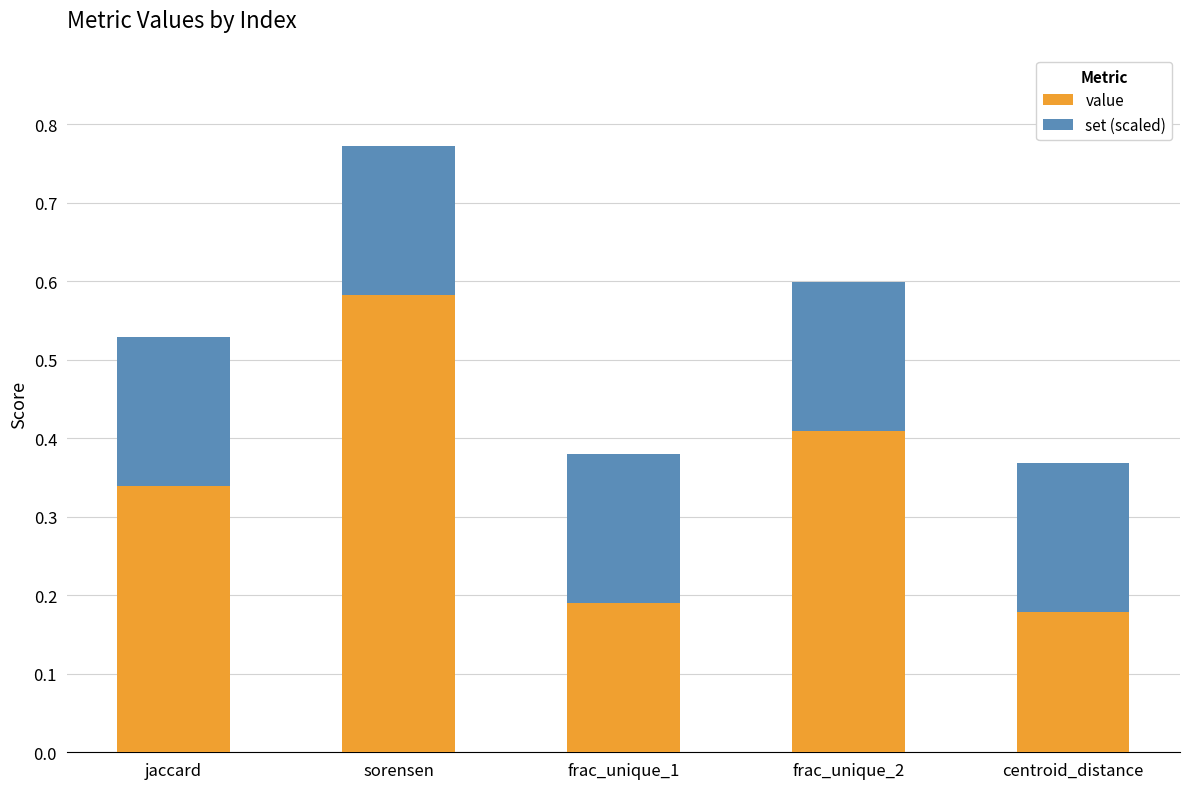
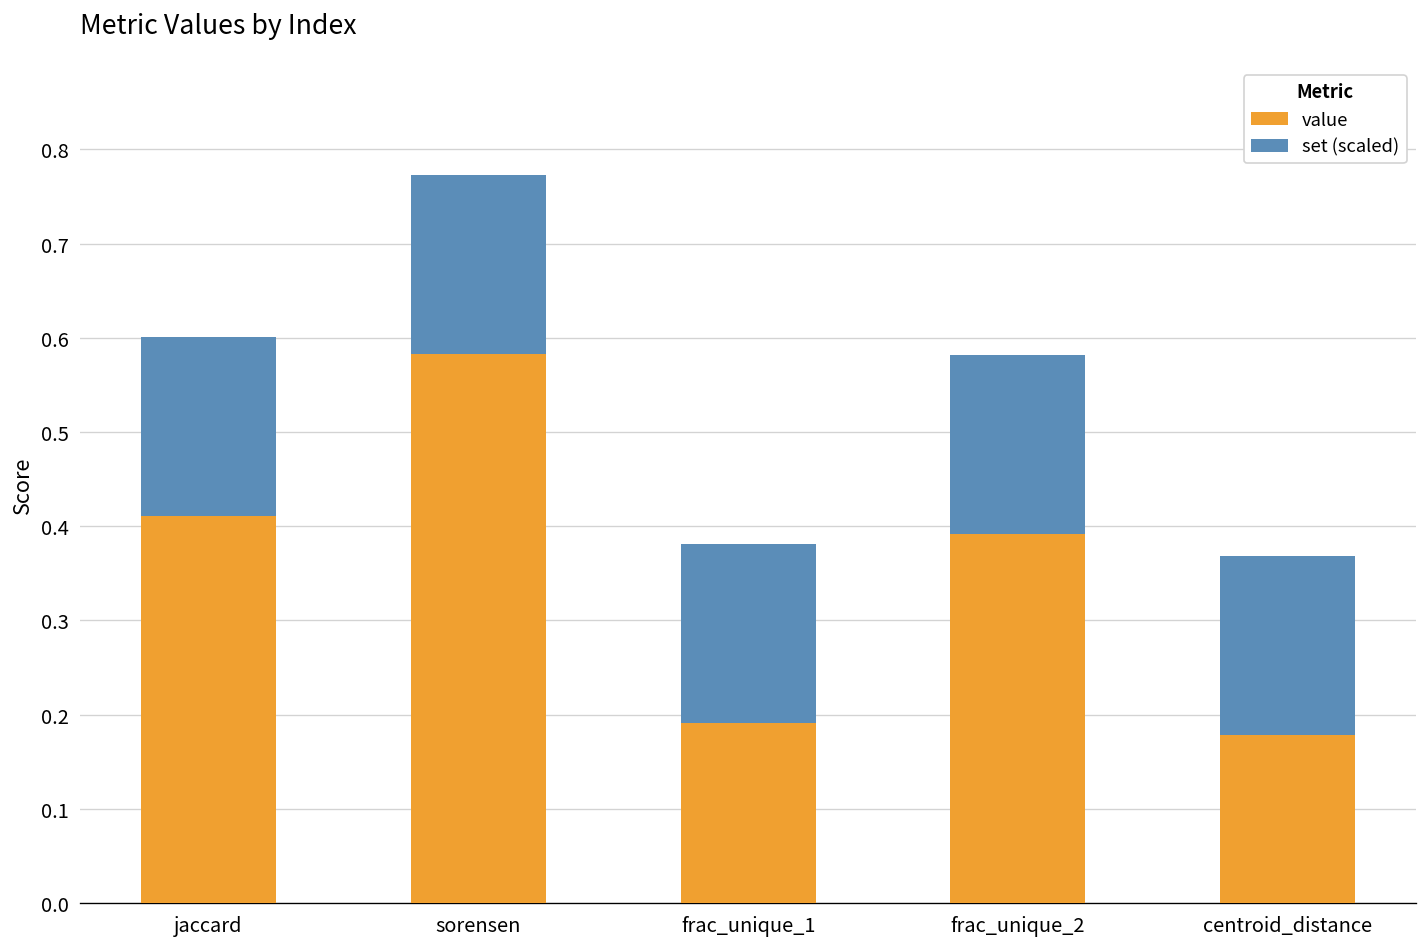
value, jaccard: 0.34 -> 0.41
value, frac_unique_2: 0.41 -> 0.39
